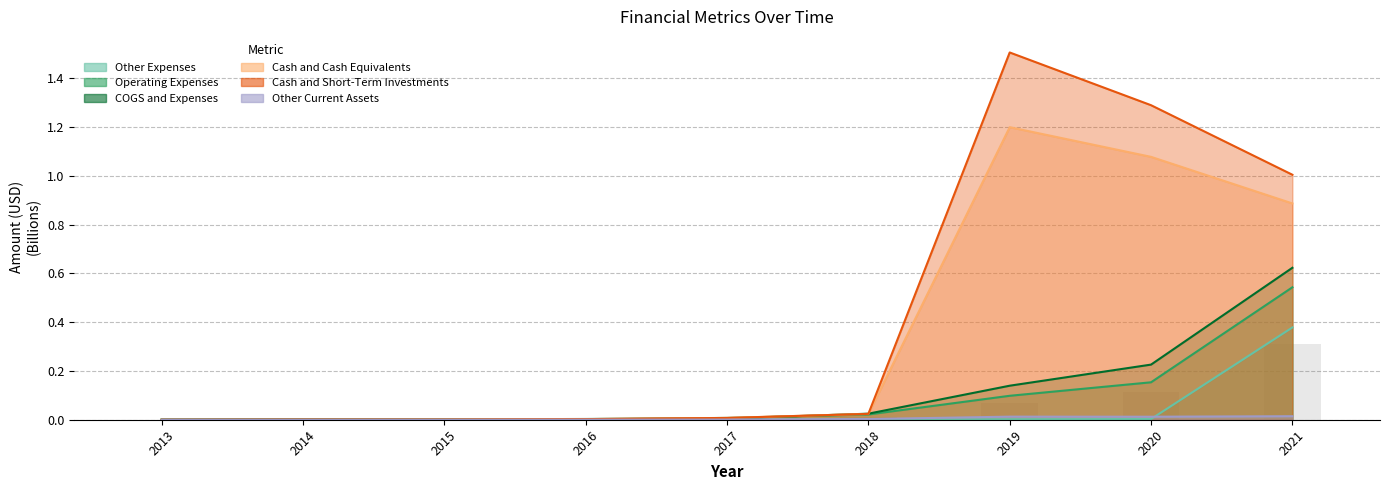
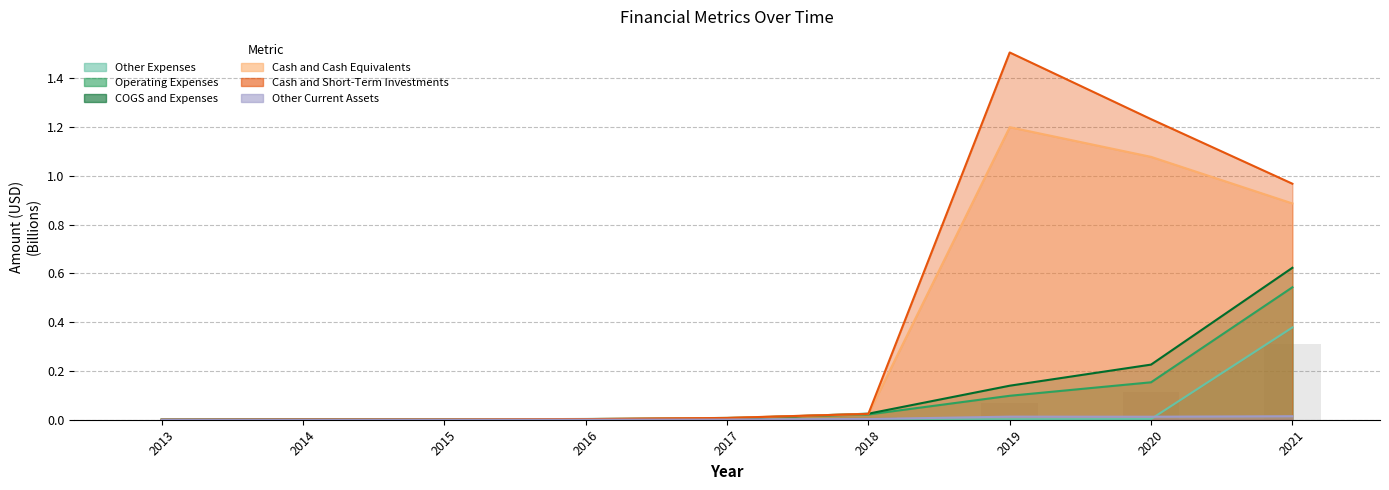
Cash and Short-Term Investments, 2020: 1.29 -> 1.23
Cash and Short-Term Investments, 2021: 1.00 -> 0.97
